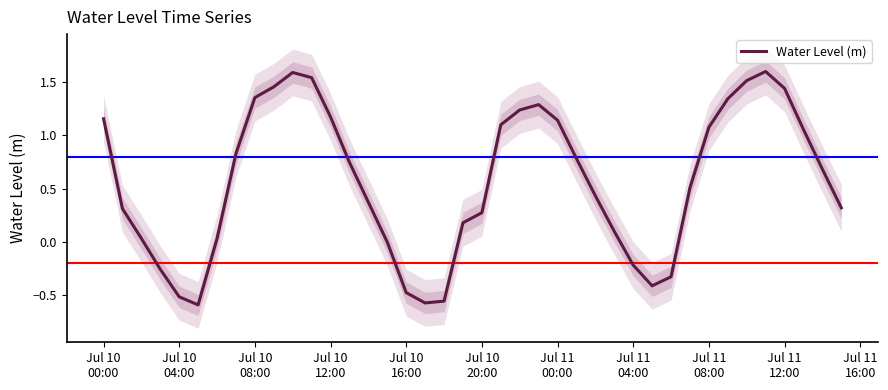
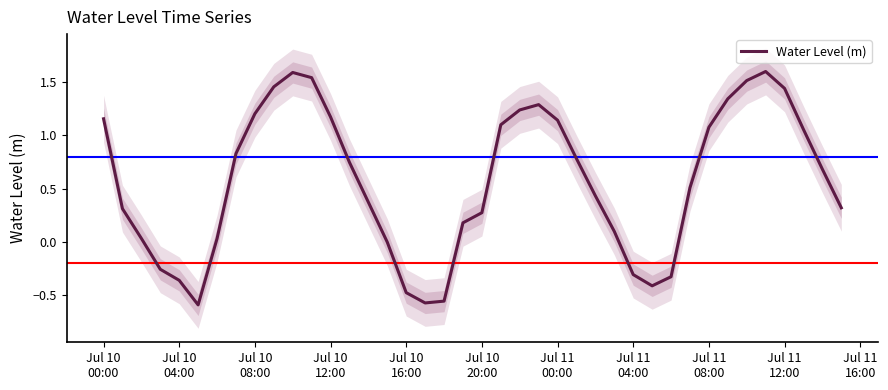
Water Level (m), Jul 10 04:00: -0.52 -> -0.36
Water Level (m), Jul 10 08:00: 1.36 -> 1.20
Water Level (m), Jul 11 04:00: -0.22 -> -0.31
